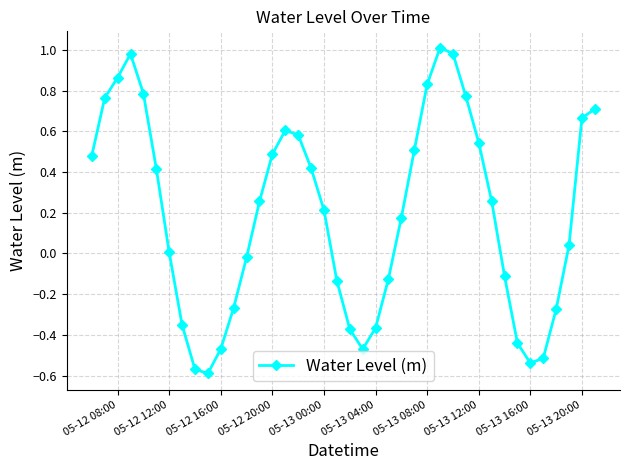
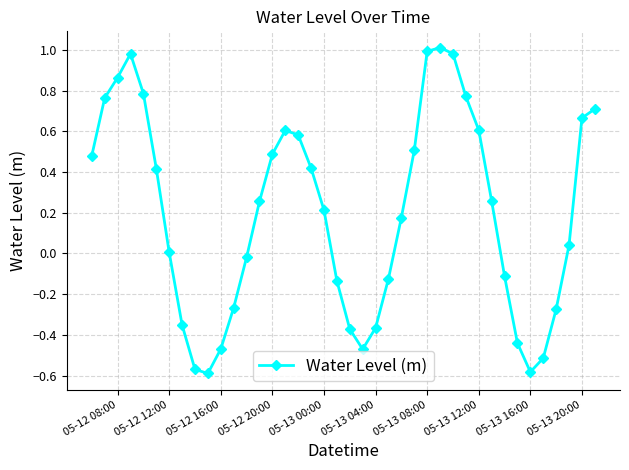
05-13 08:00: 0.83 -> 0.99
05-13 12:00: 0.54 -> 0.61
05-13 16:00: -0.54 -> -0.58
